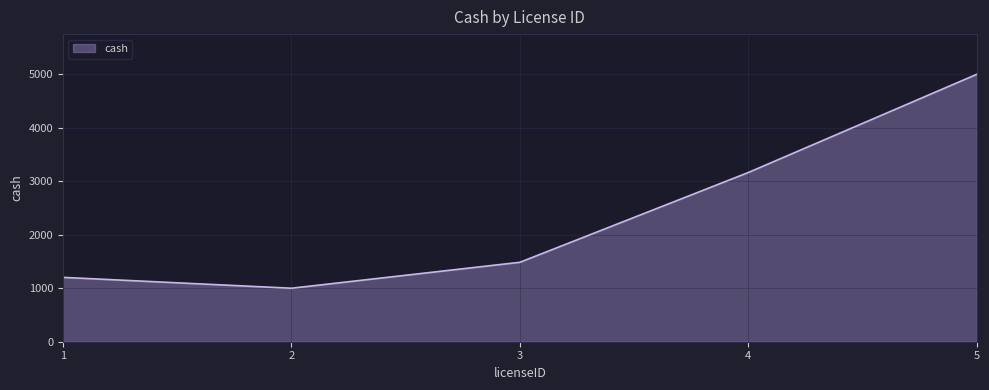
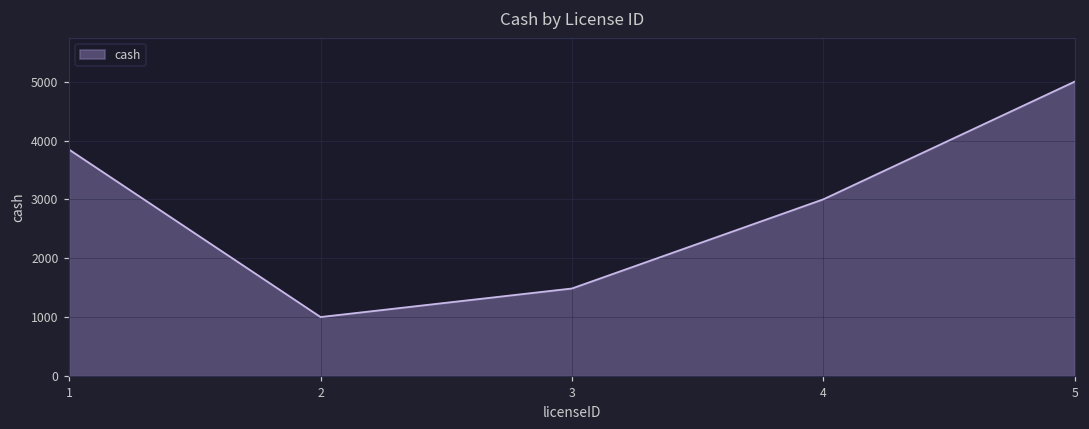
1: 1200 -> 3800
4: 3200 -> 3000
